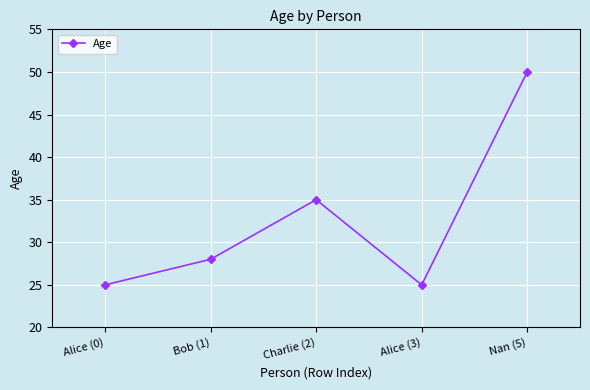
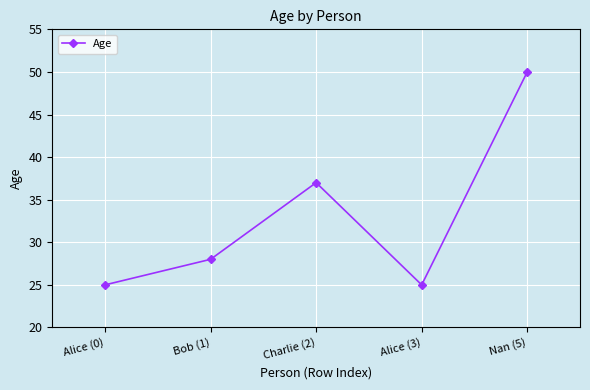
Charlie (2): 35 -> 37
